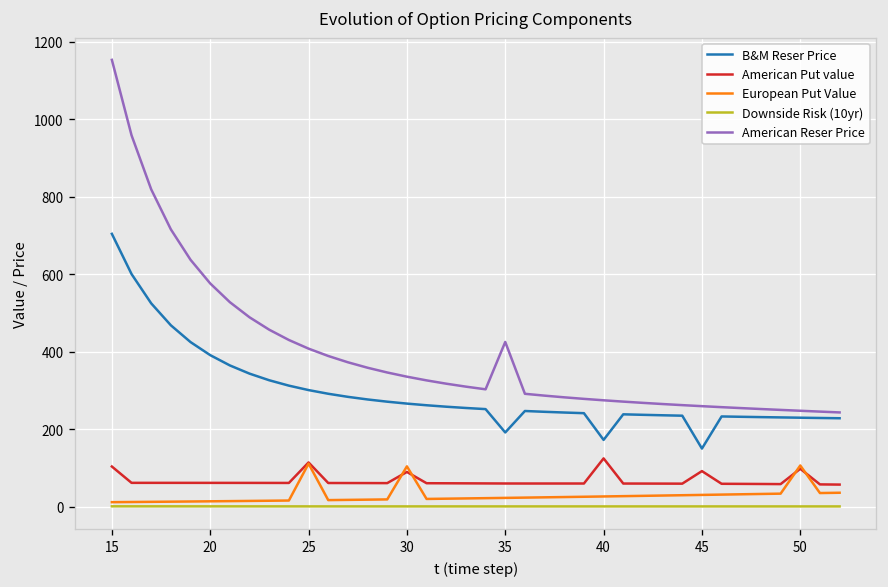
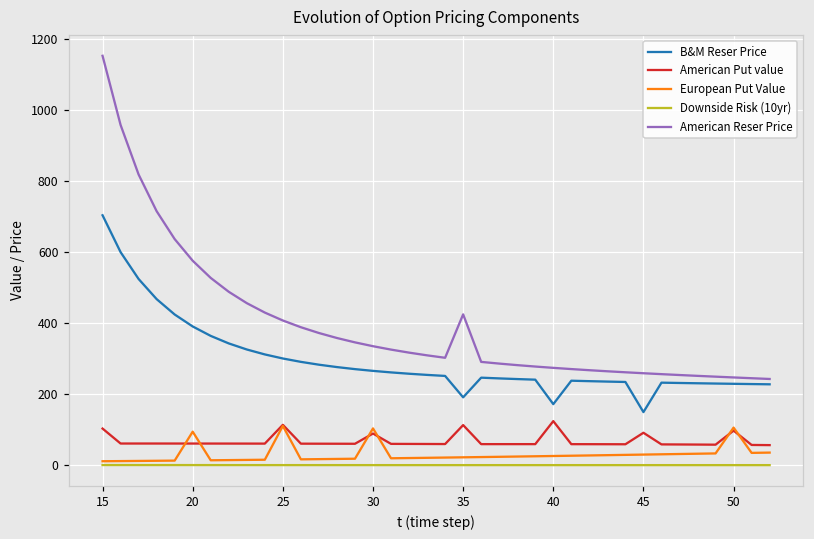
European Put Value, 20: 10 -> 90
American Put value, 35: 60 -> 110
